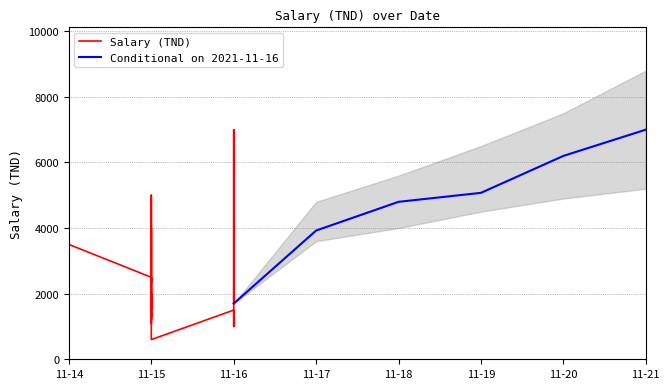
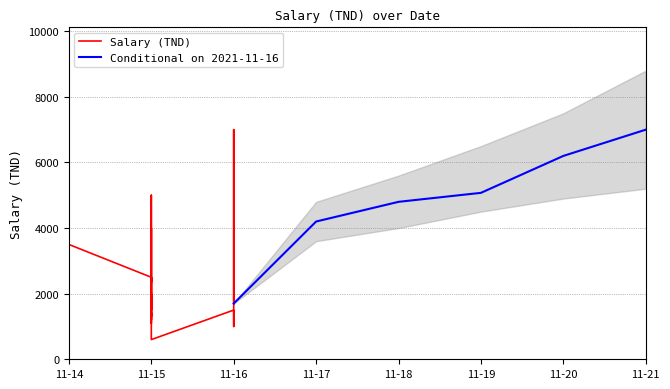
Conditional on 2021-11-16, 11-17: 3900 -> 4200
